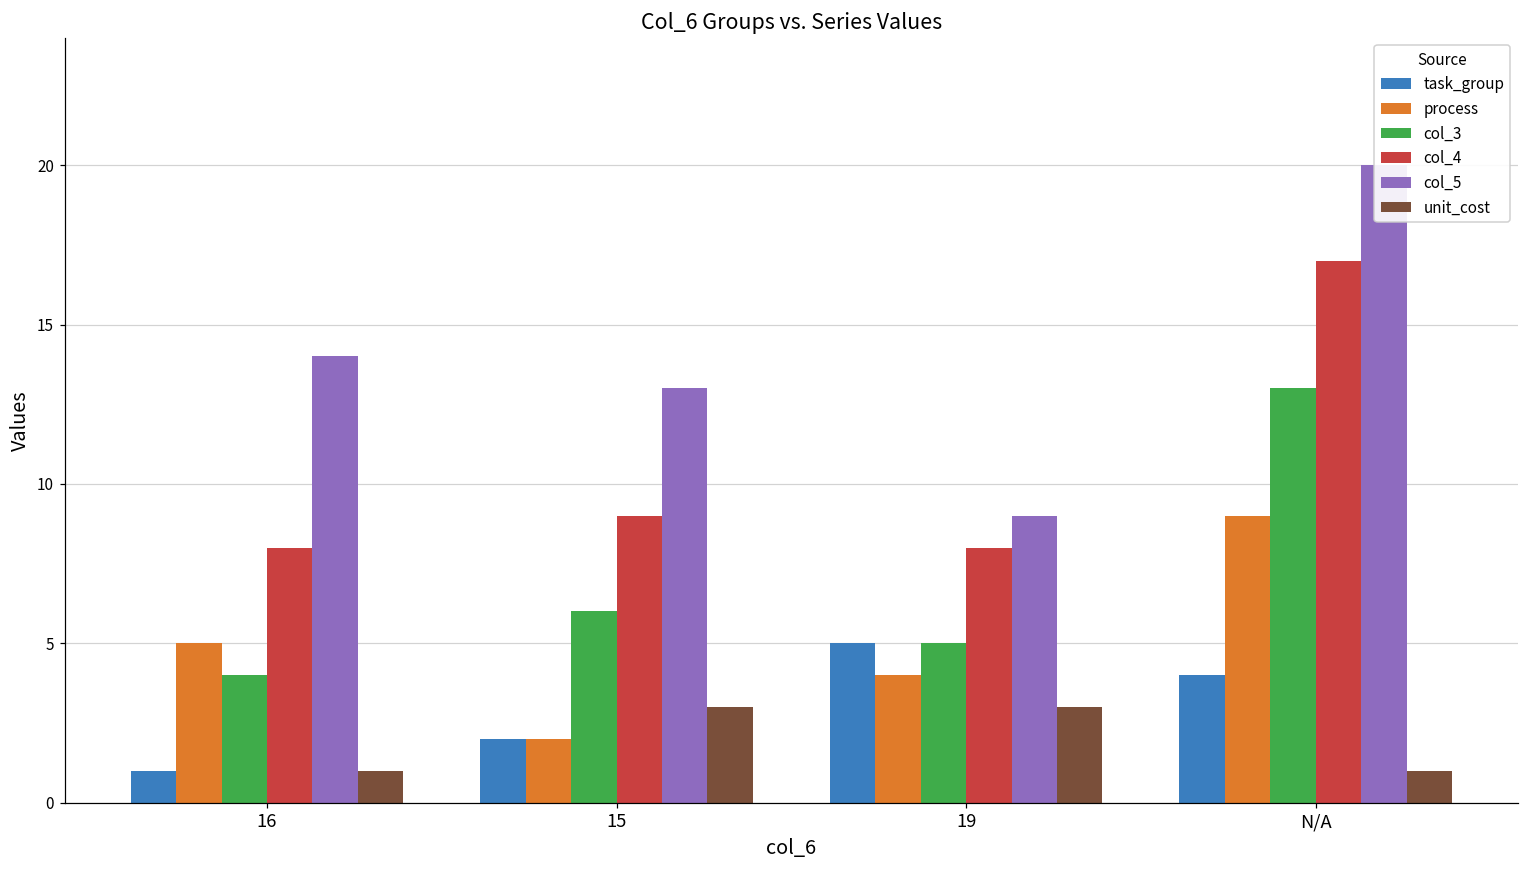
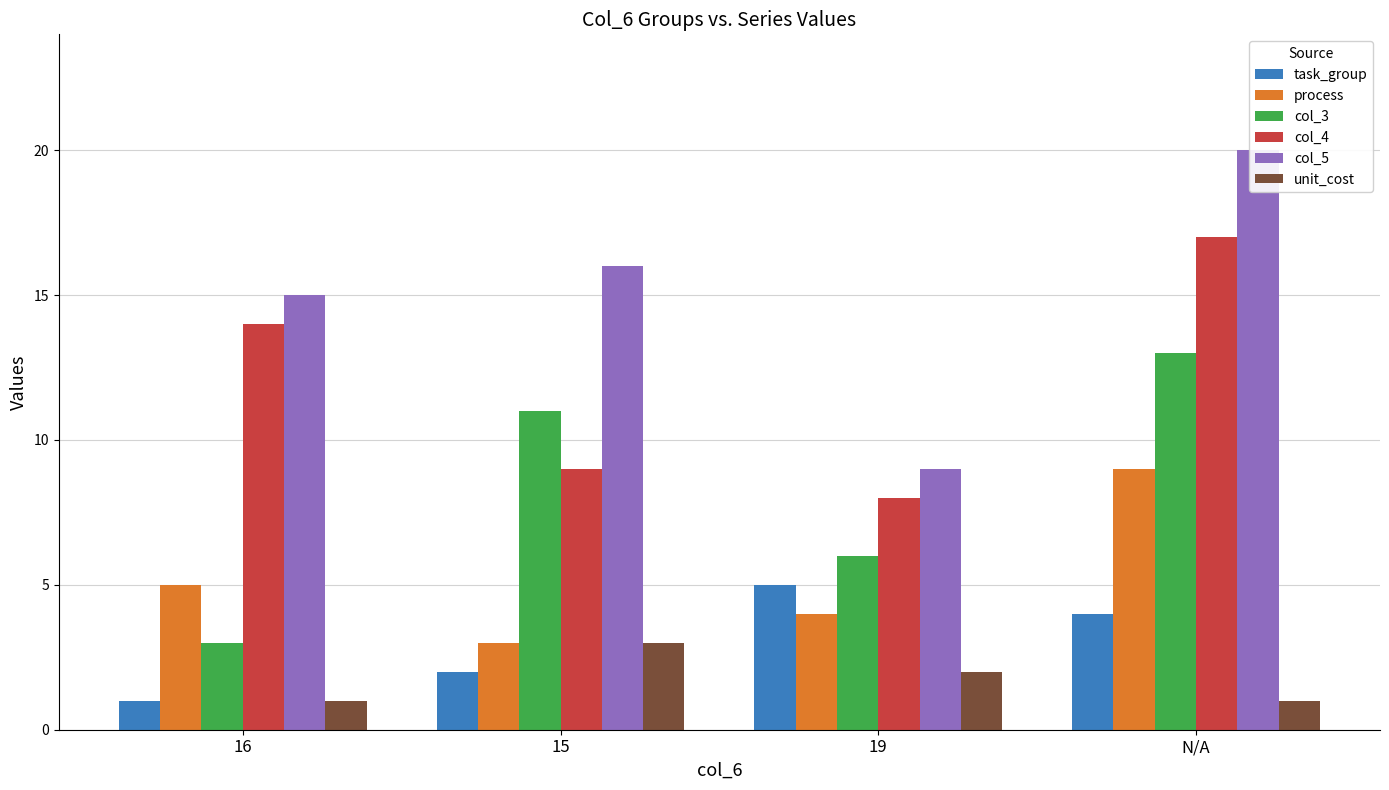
col_3, 16: 4 -> 3
col_4, 16: 8 -> 14
col_5, 16: 14 -> 15
process, 15: 2 -> 3
col_3, 15: 6 -> 11
col_5, 15: 13 -> 16
col_3, 19: 5 -> 6
unit_cost, 19: 3 -> 2
